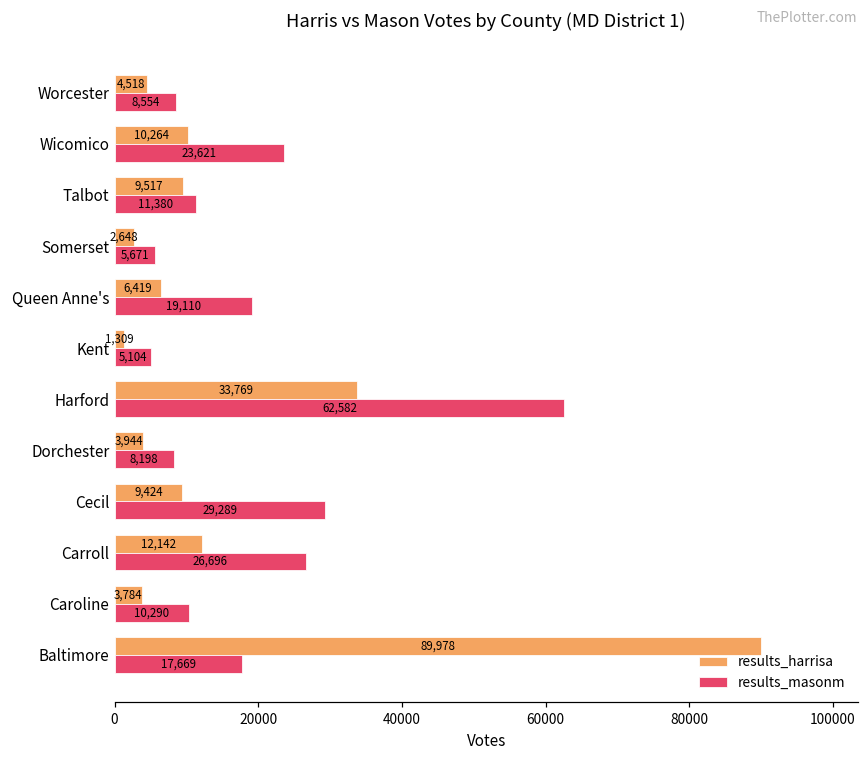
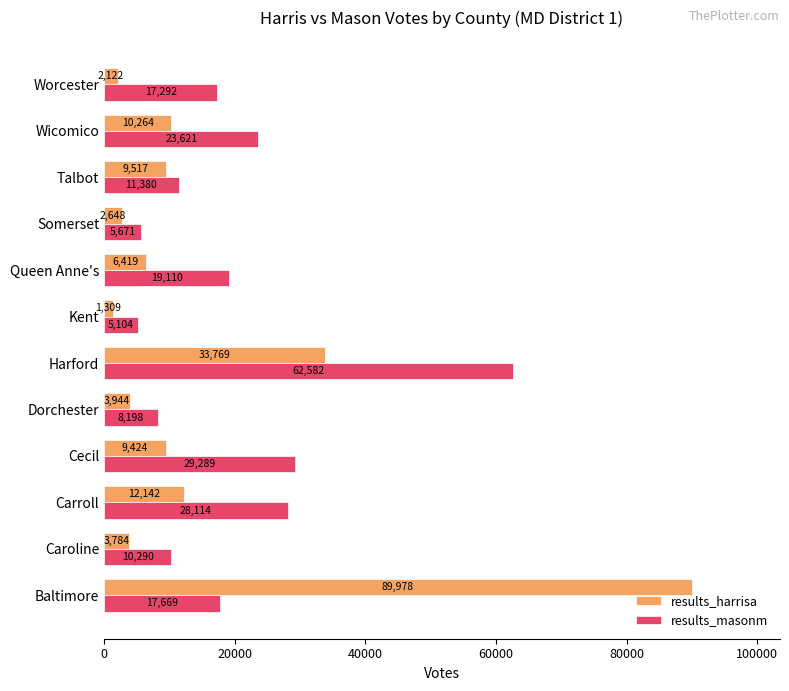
results_harrisa, Worcester: 4,518 -> 2,122
results_masonm, Worcester: 8,554 -> 17,292
results_masonm, Carroll: 26,696 -> 28,114
